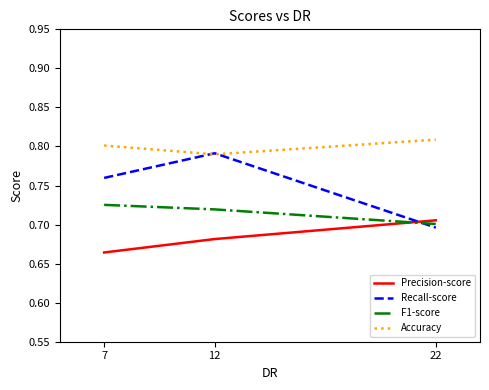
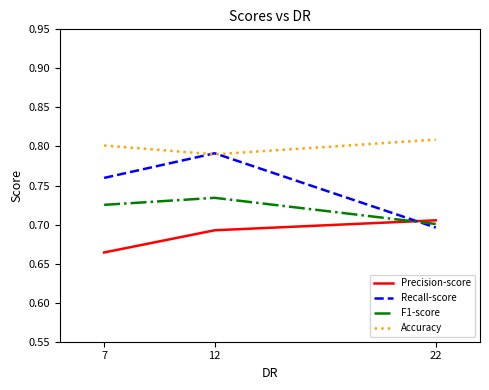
Precision-score, 12: 0.68 -> 0.69
F1-score, 12: 0.72 -> 0.73
